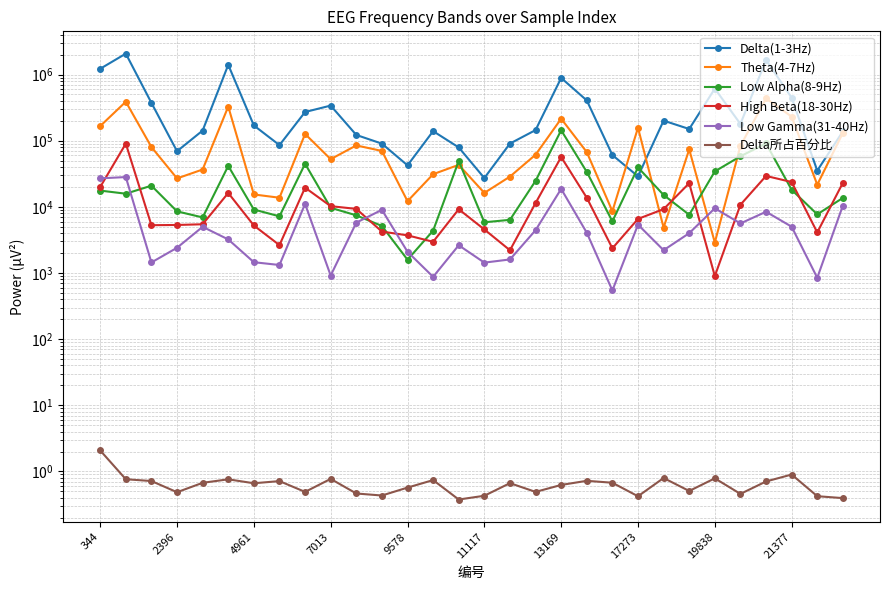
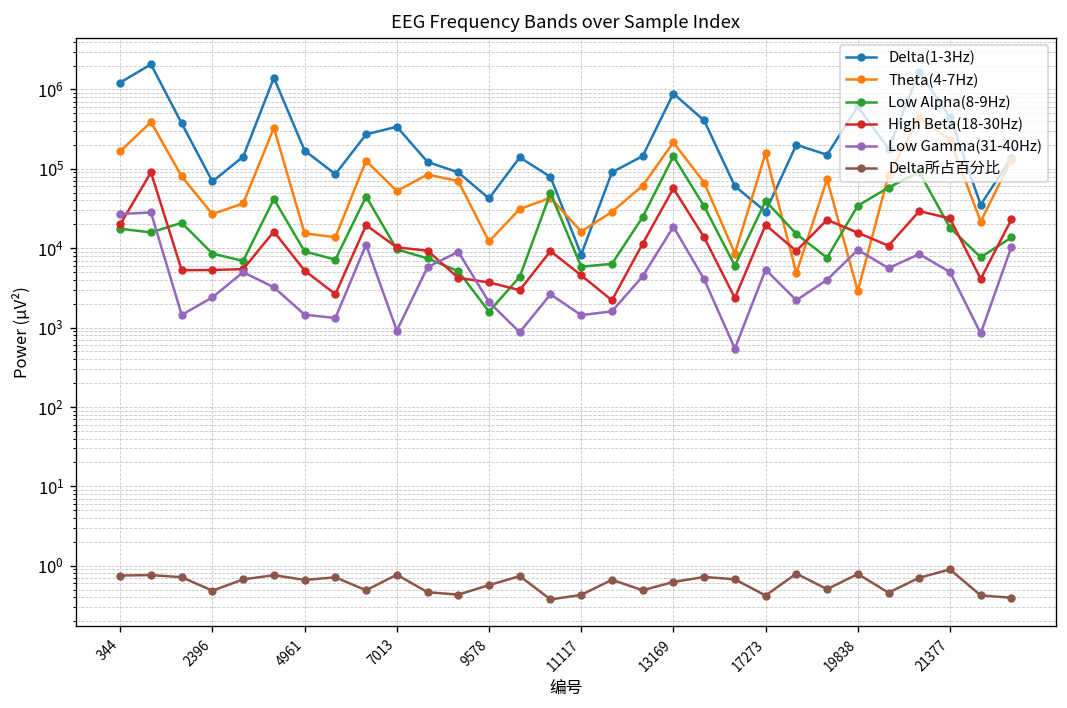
Delta所占百分比, 344: 2.1 -> 0.8
Delta(1-3Hz), 11117: 27000 -> 8000
High Beta(18-30Hz), 17273: 7000 -> 20000
High Beta(18-30Hz), 19838: 900 -> 16000
